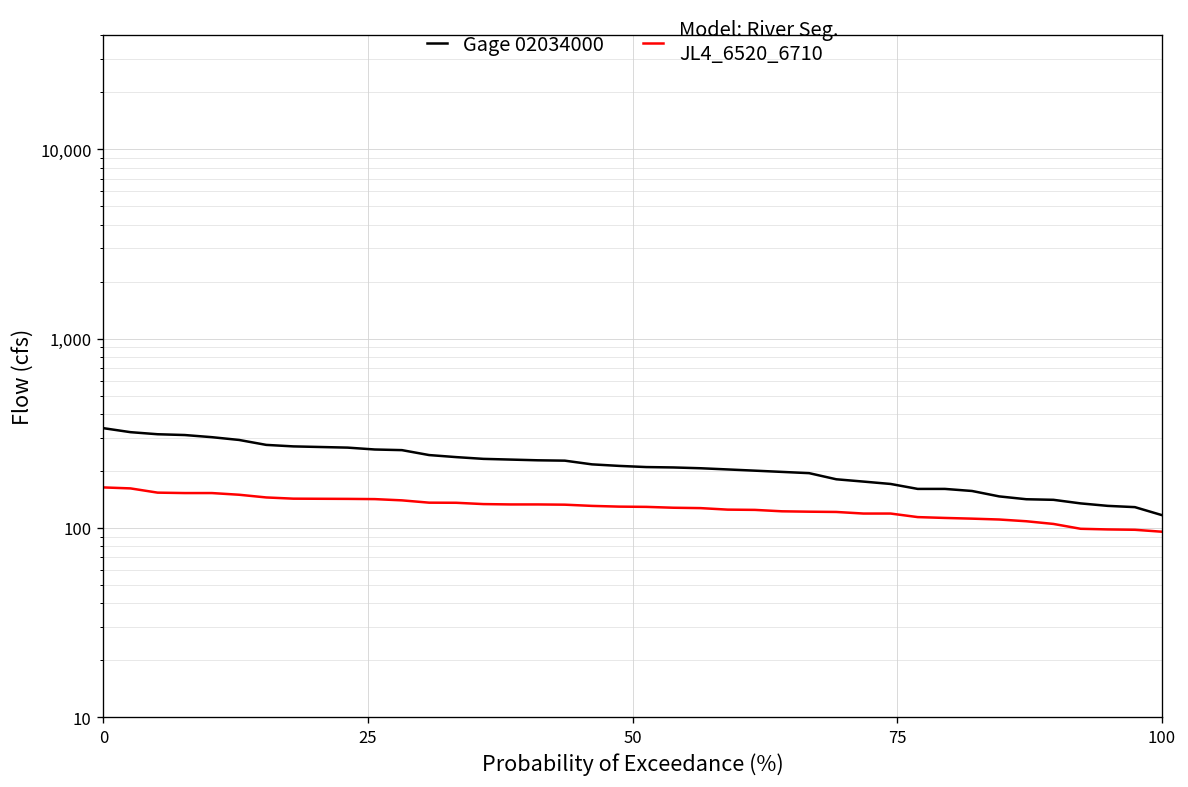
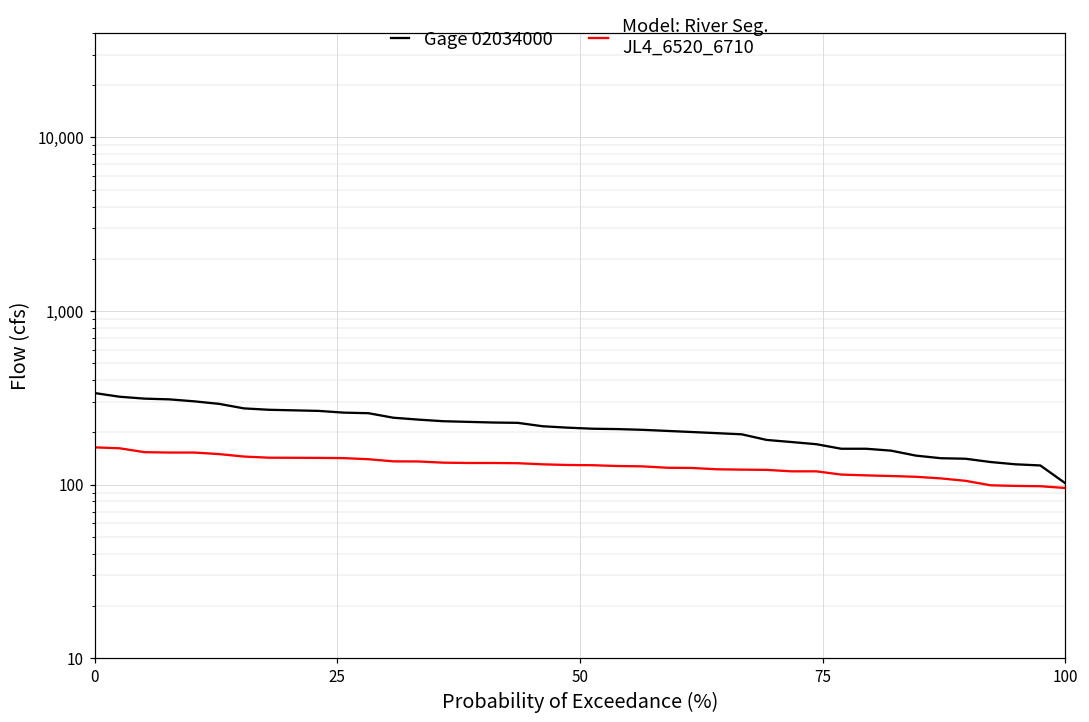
Gage 02034000, 100: 120 -> 100
